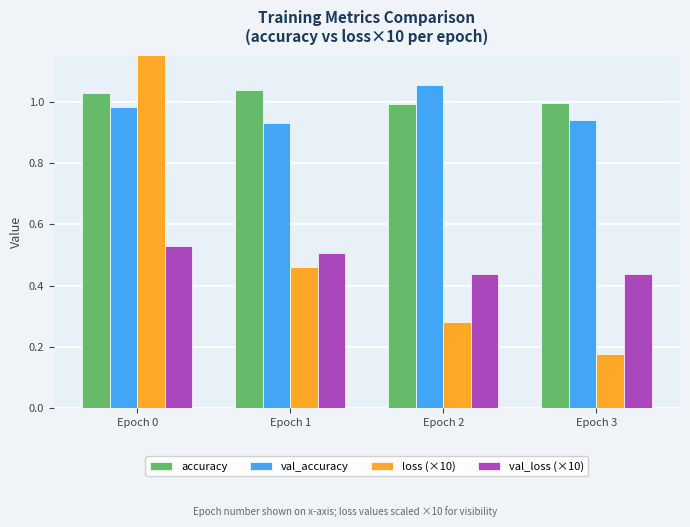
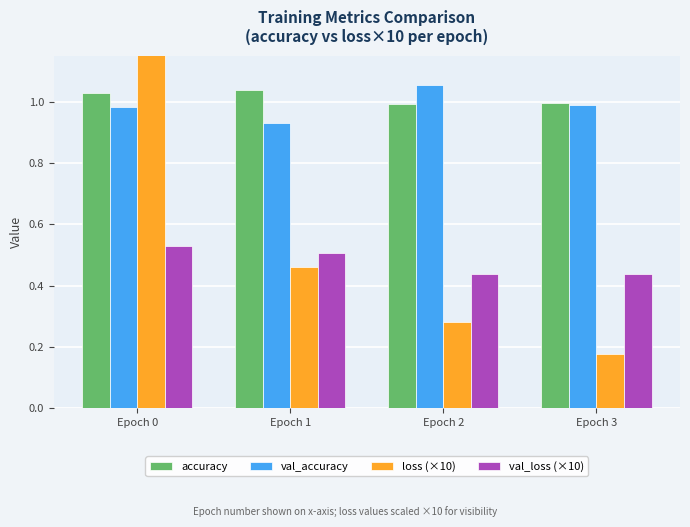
val_accuracy, Epoch 3: 0.94 -> 0.99
